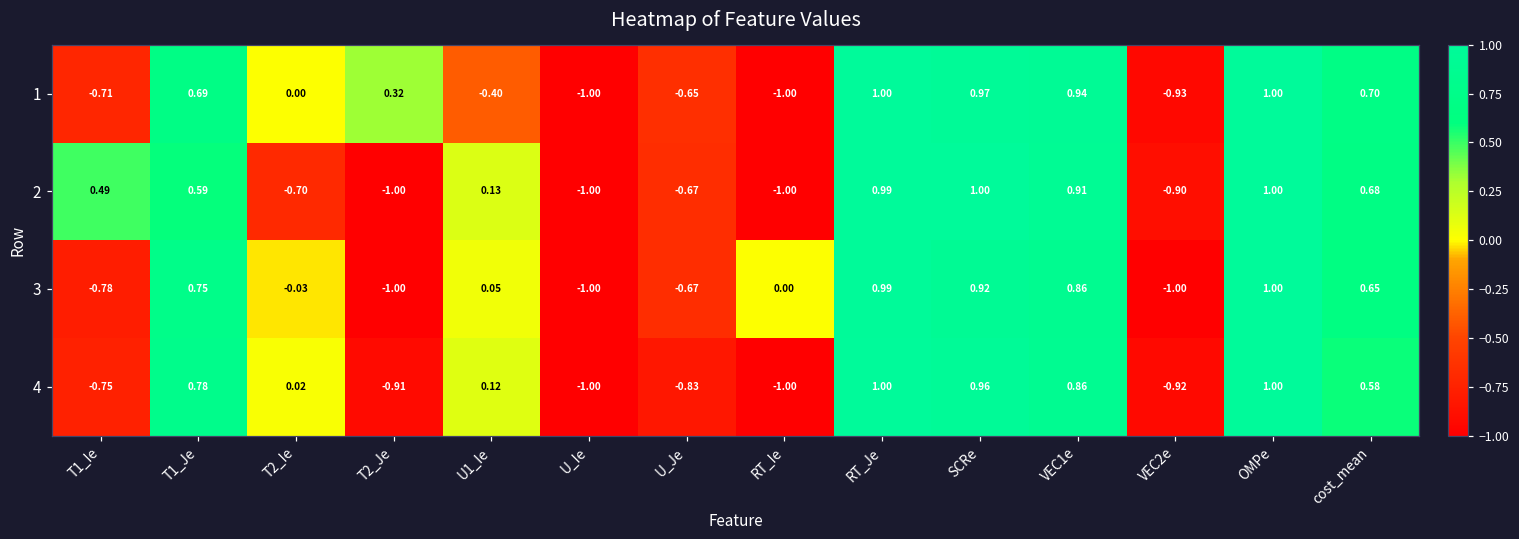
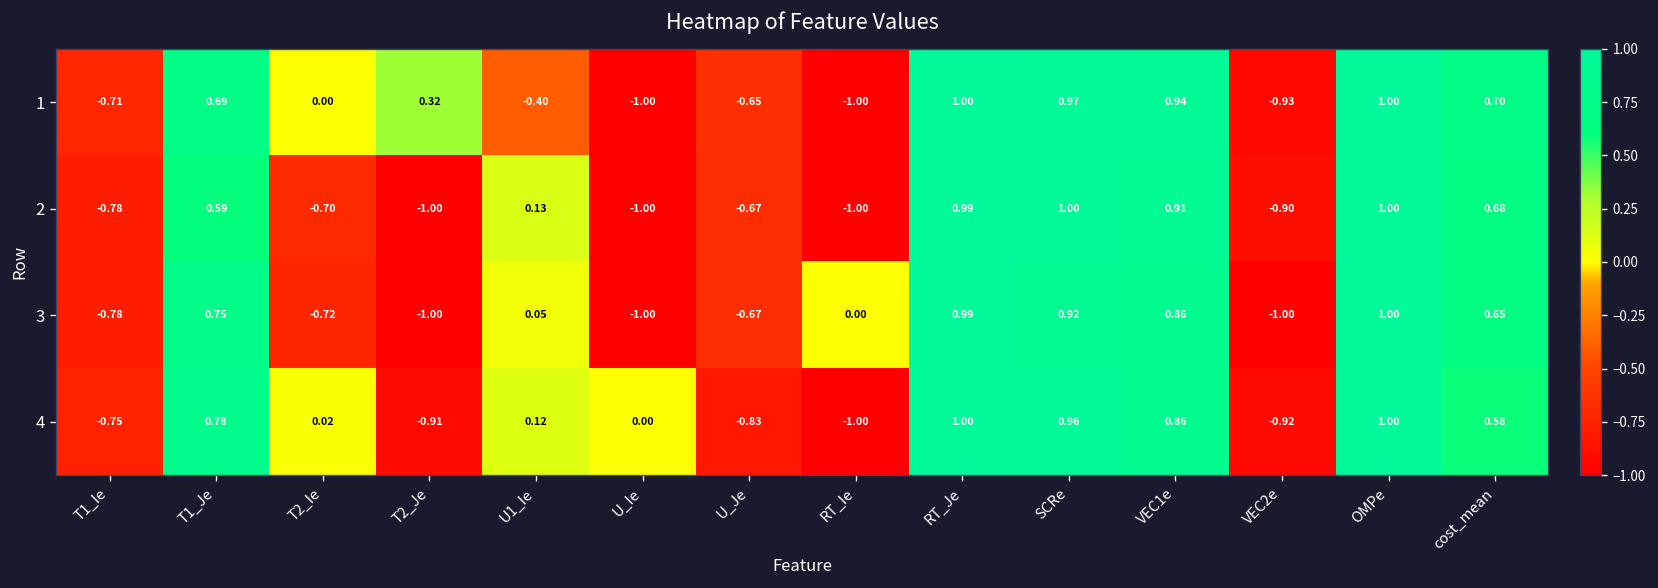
2, T1_Ie: 0.49 -> -0.78
3, T2_Ie: -0.03 -> -0.72
4, U_Ie: -1.00 -> 0.00
